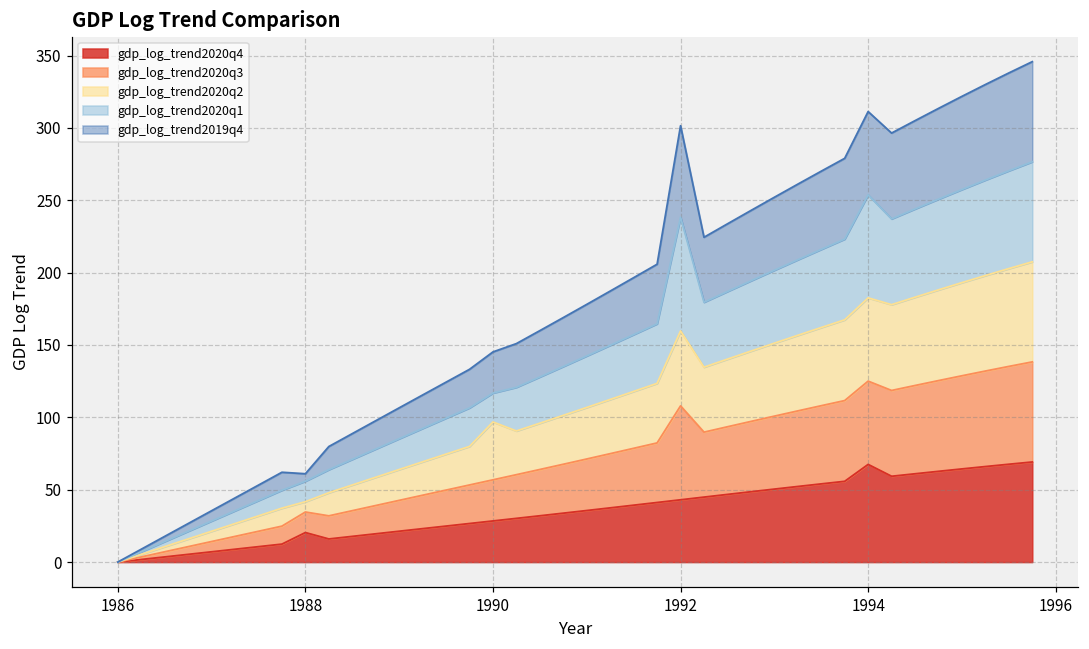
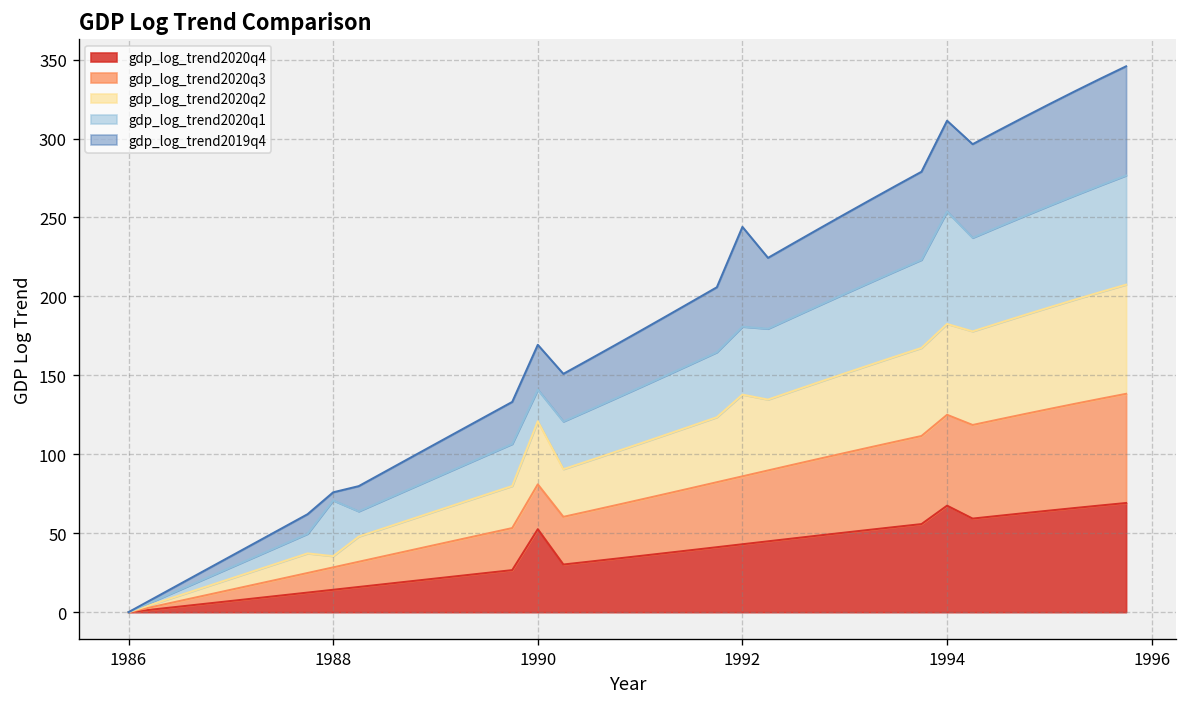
gdp_log_trend2020q4, 1988: 20 -> 14
gdp_log_trend2020q1, 1988: 14 -> 35
gdp_log_trend2020q4, 1990: 28 -> 53
gdp_log_trend2020q3, 1992: 65 -> 43
gdp_log_trend2020q1, 1992: 79 -> 43
